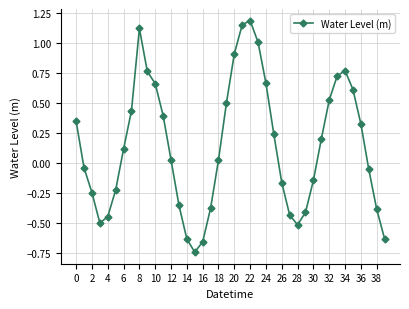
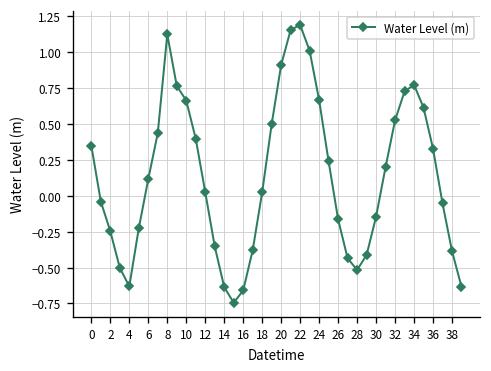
4: -0.45 -> -0.63
